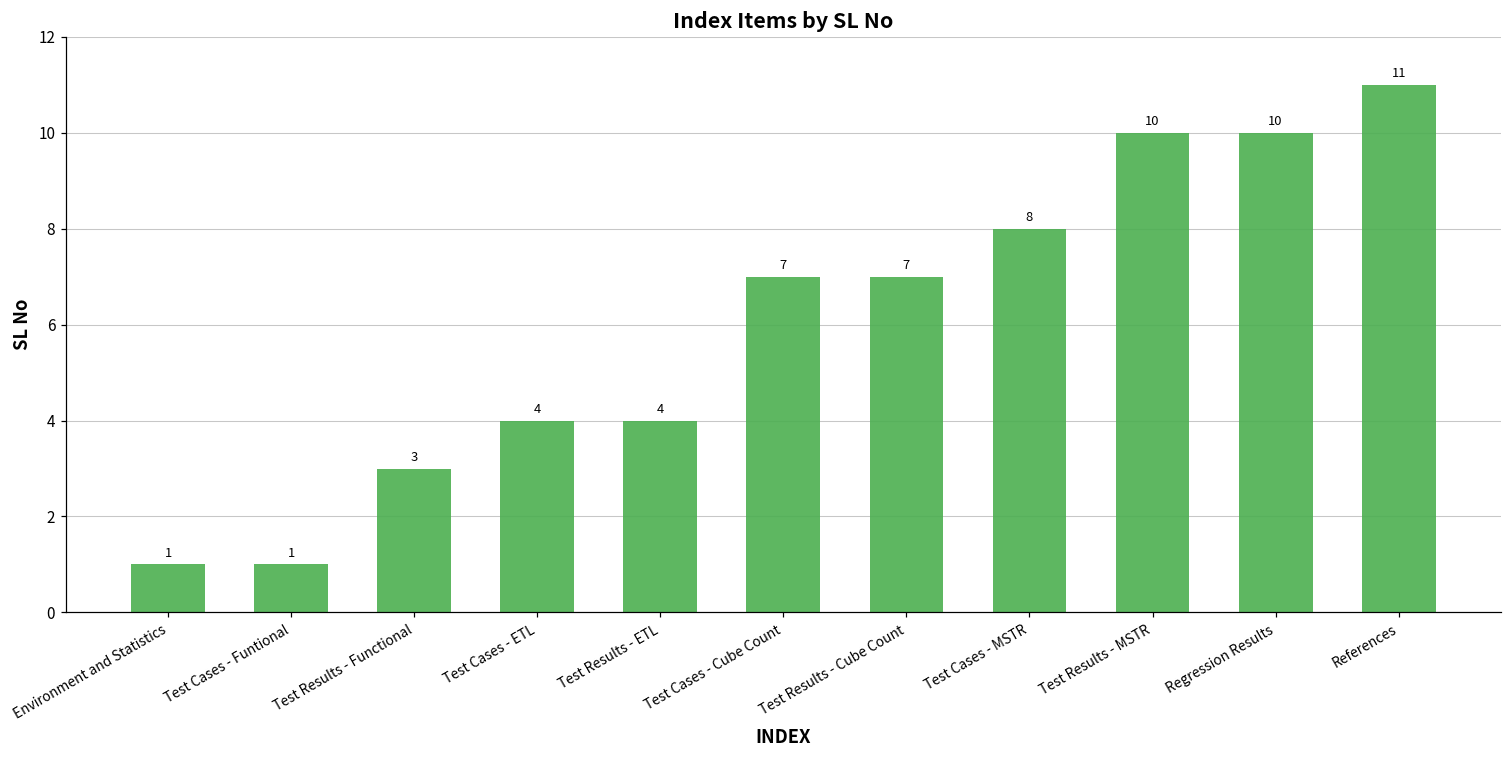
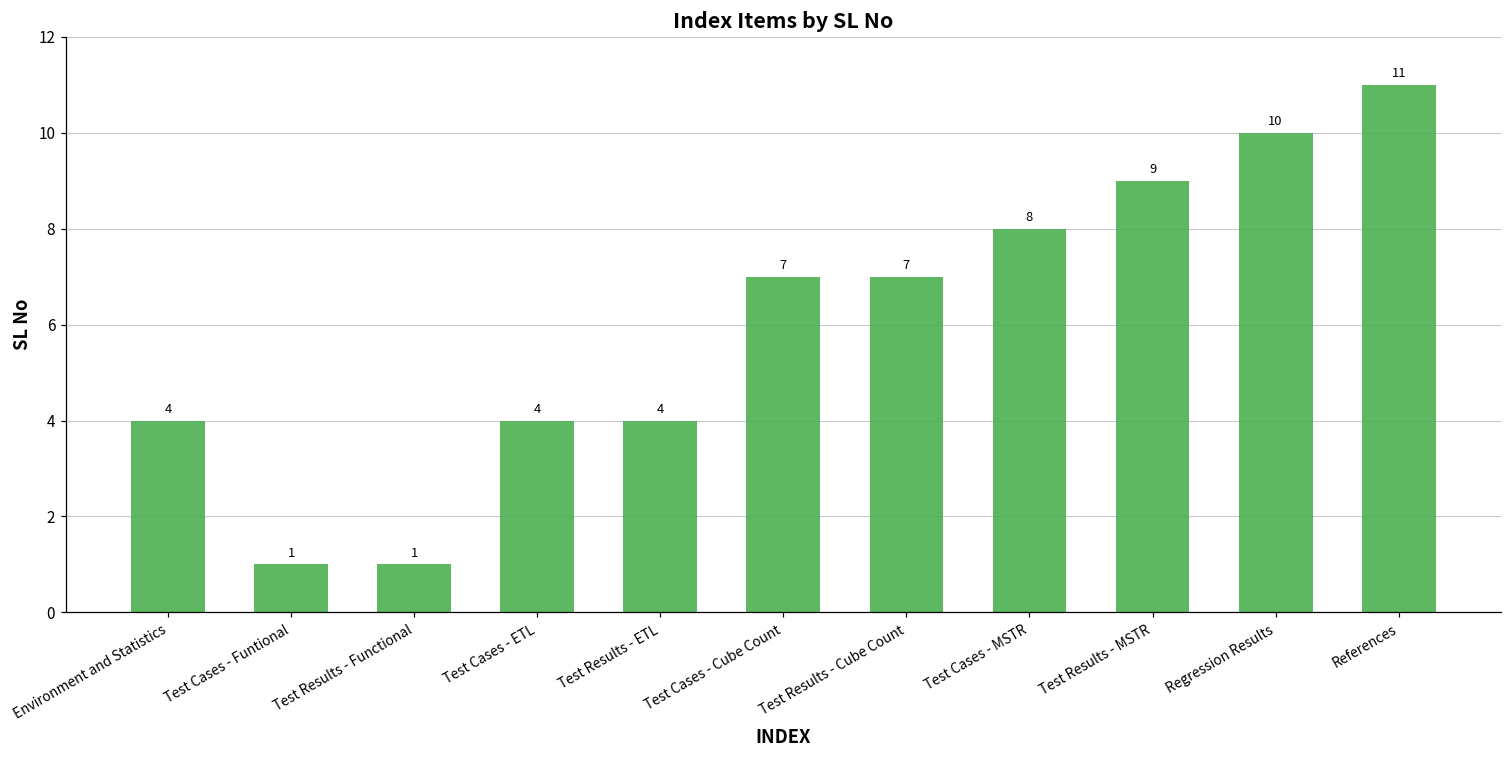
Environment and Statistics: 1 -> 4
Test Results - Functional: 3 -> 1
Test Results - MSTR: 10 -> 9
